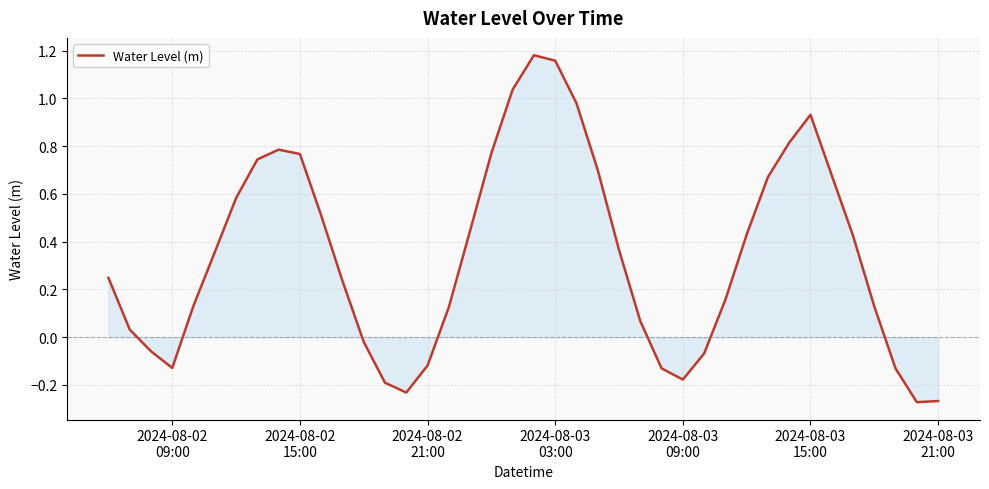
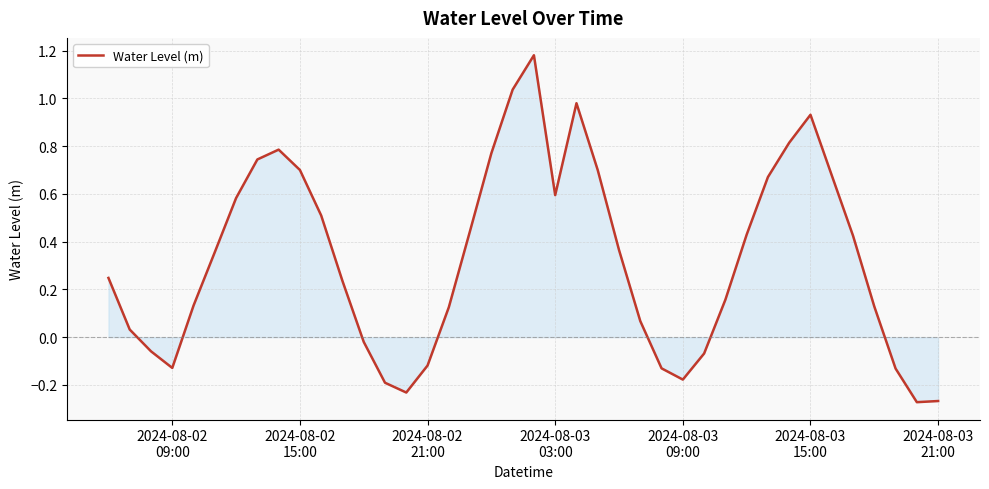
Water Level (m), 2024-08-02 15:00: 0.77 -> 0.70
Water Level (m), 2024-08-03 03:00: 1.16 -> 0.59
